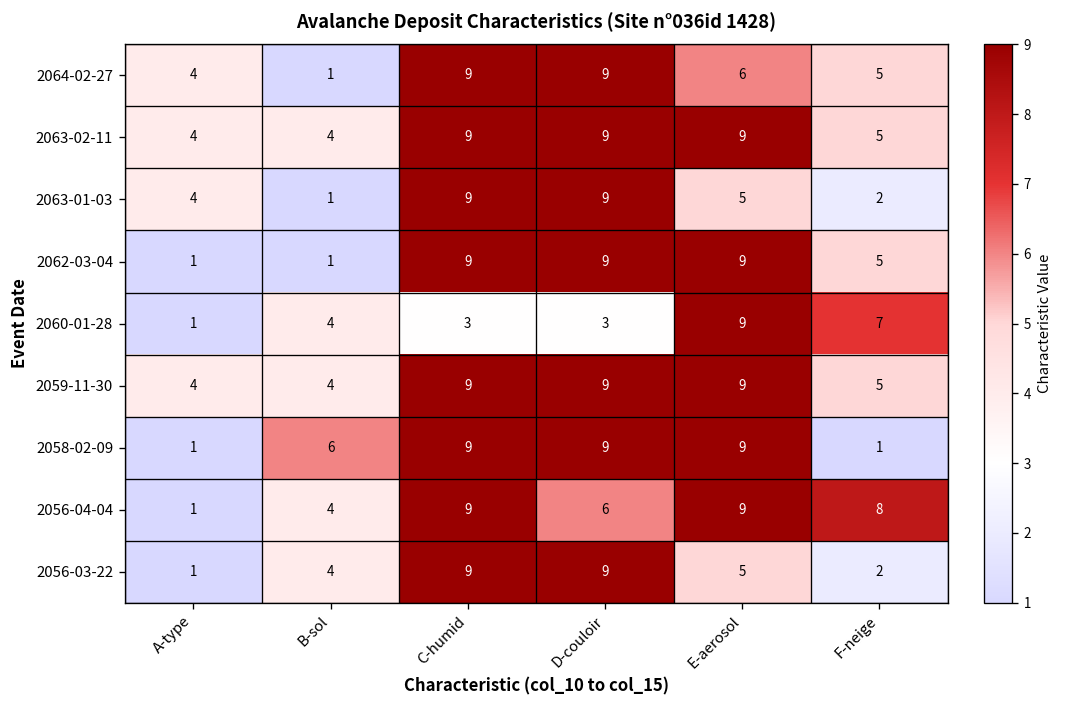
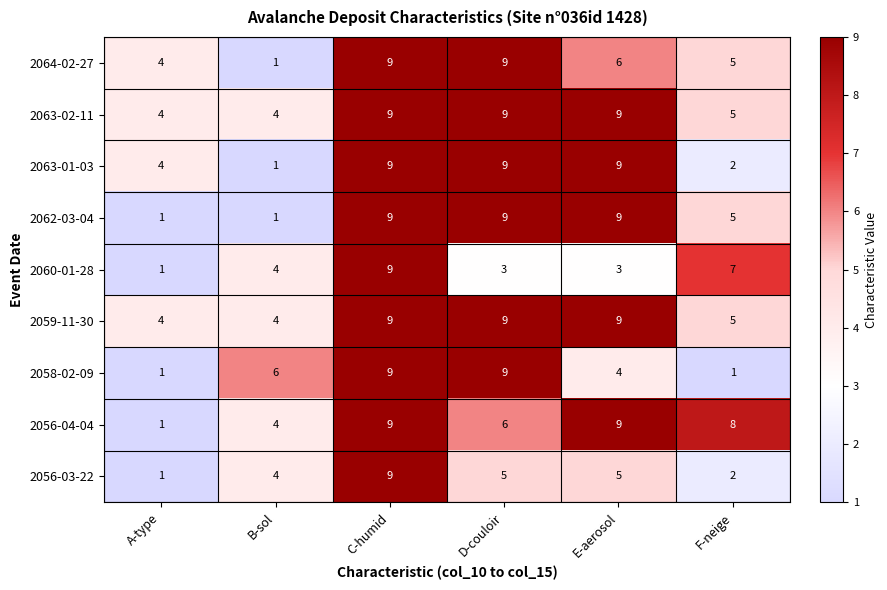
2063-01-03, E-aerosol: 5 -> 9
2060-01-28, C-humid: 3 -> 9
2060-01-28, E-aerosol: 9 -> 3
2058-02-09, E-aerosol: 9 -> 4
2056-03-22, D-couloir: 9 -> 5
